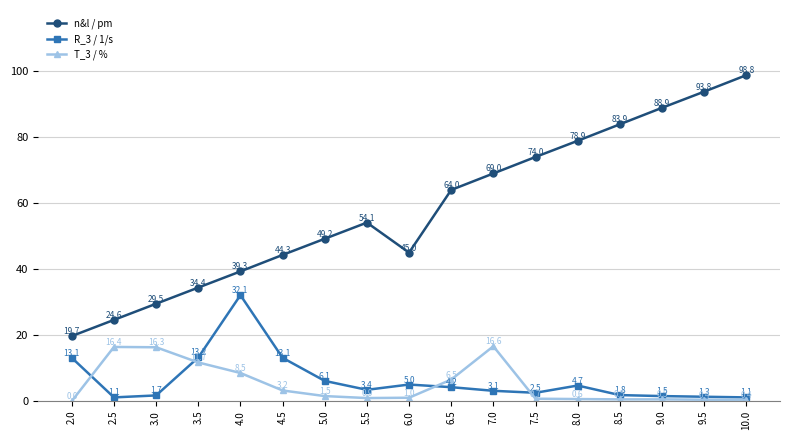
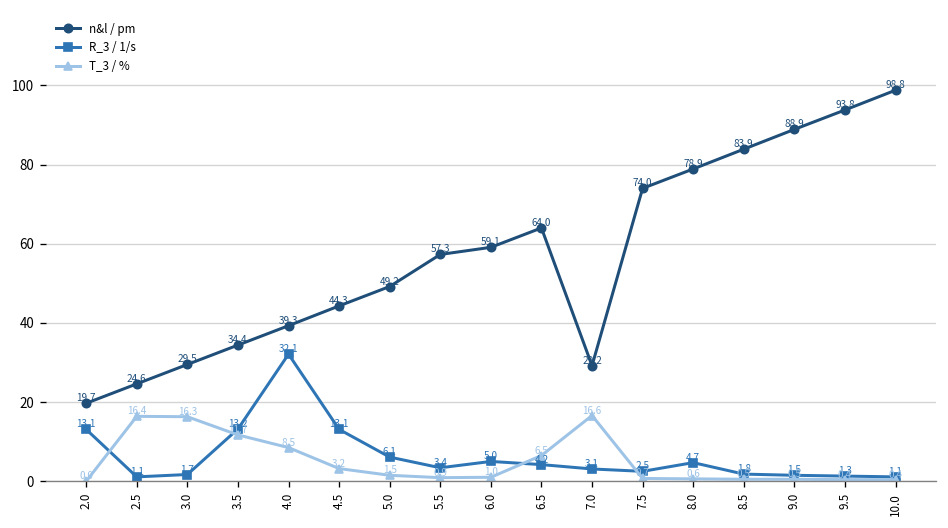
n&l / pm, 5.5: 54.1 -> 57.3
n&l / pm, 6.0: 45.0 -> 59.1
n&l / pm, 7.0: 69.0 -> 29.2
